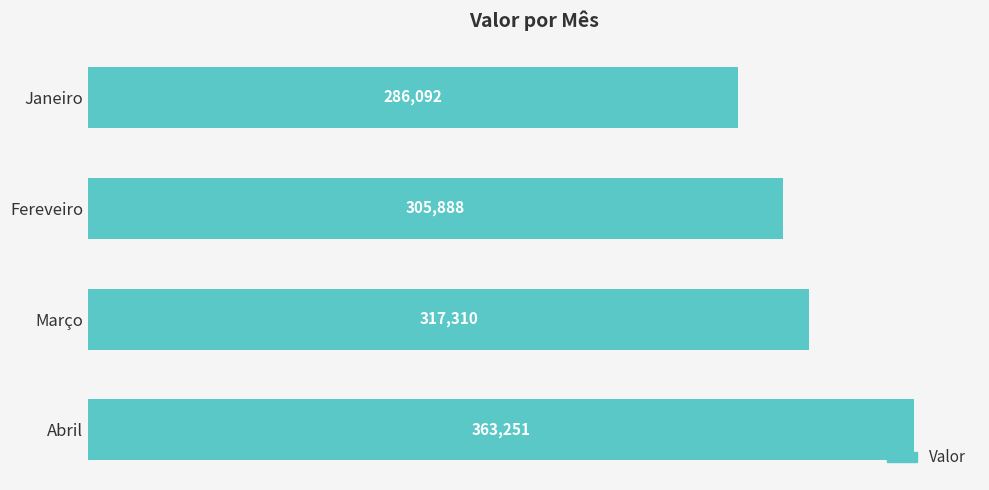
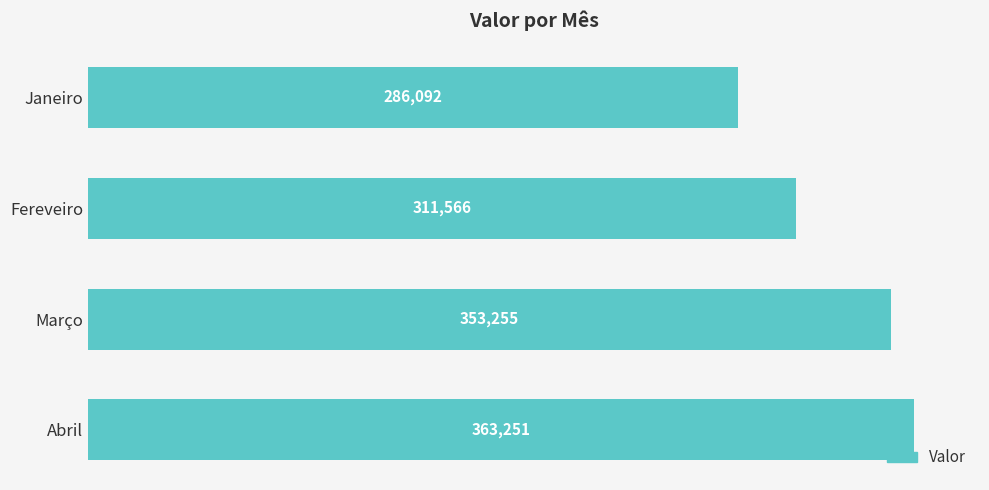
Fereveiro: 305,888 -> 311,566
Março: 317,310 -> 353,255
